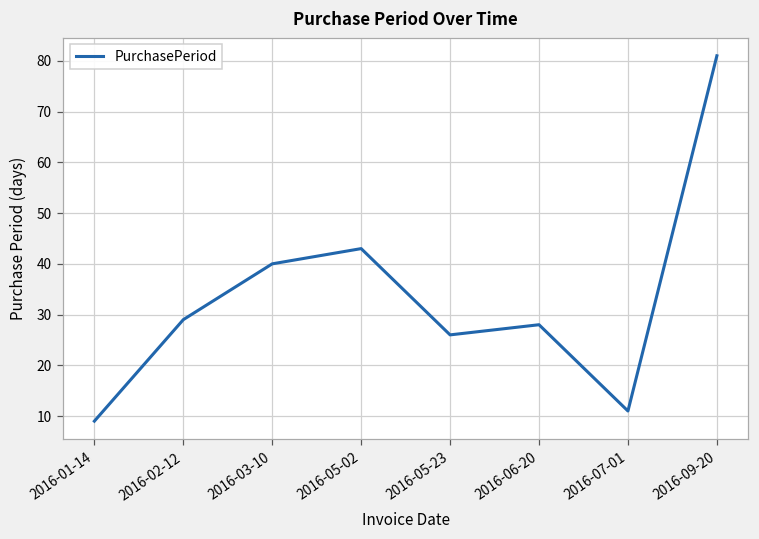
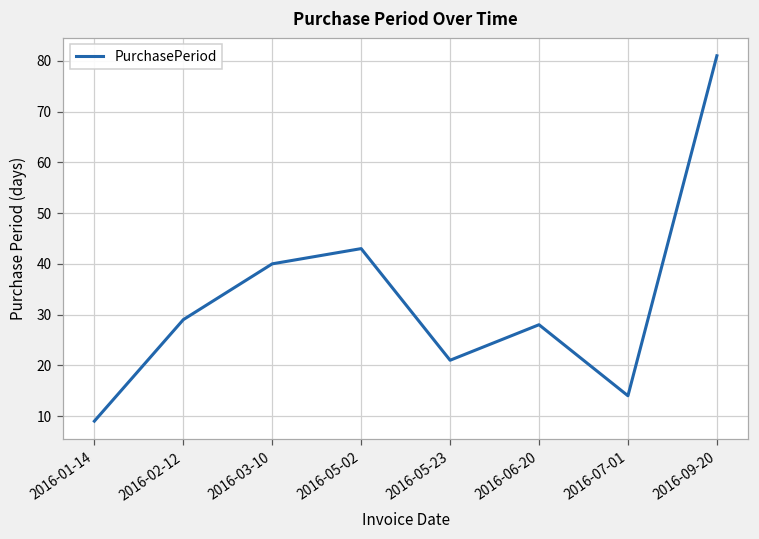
2016-05-23: 26 -> 21
2016-07-01: 11 -> 14
